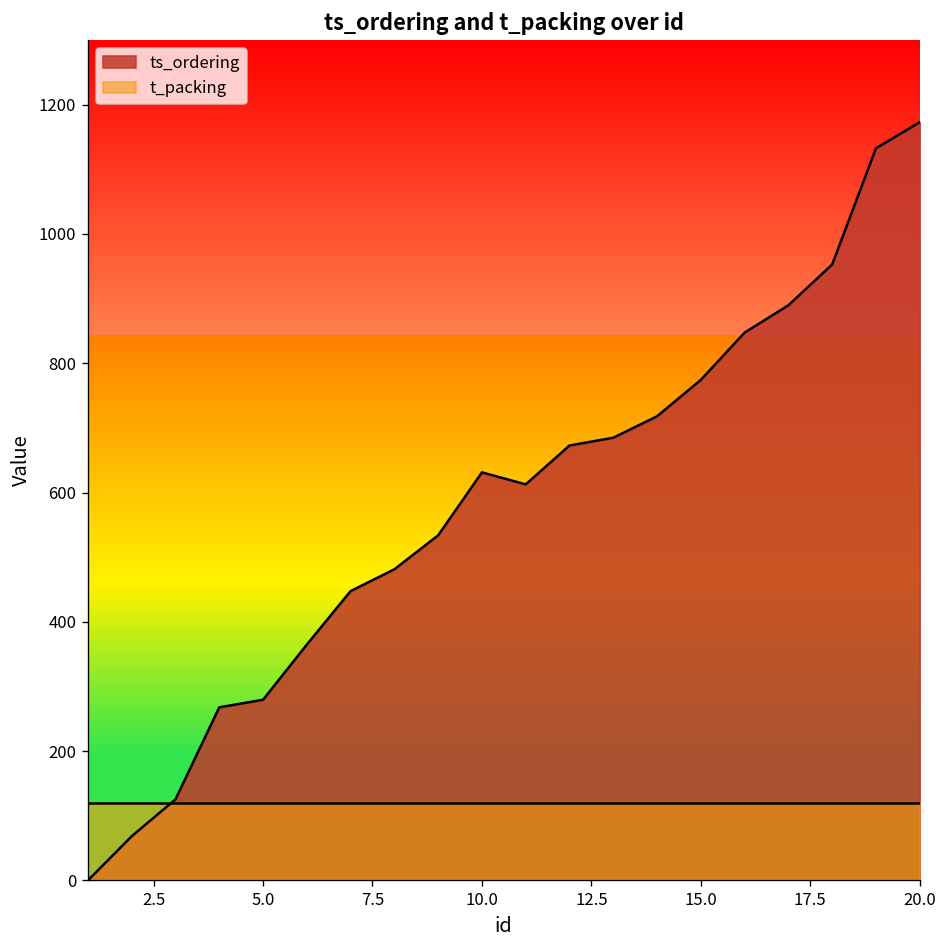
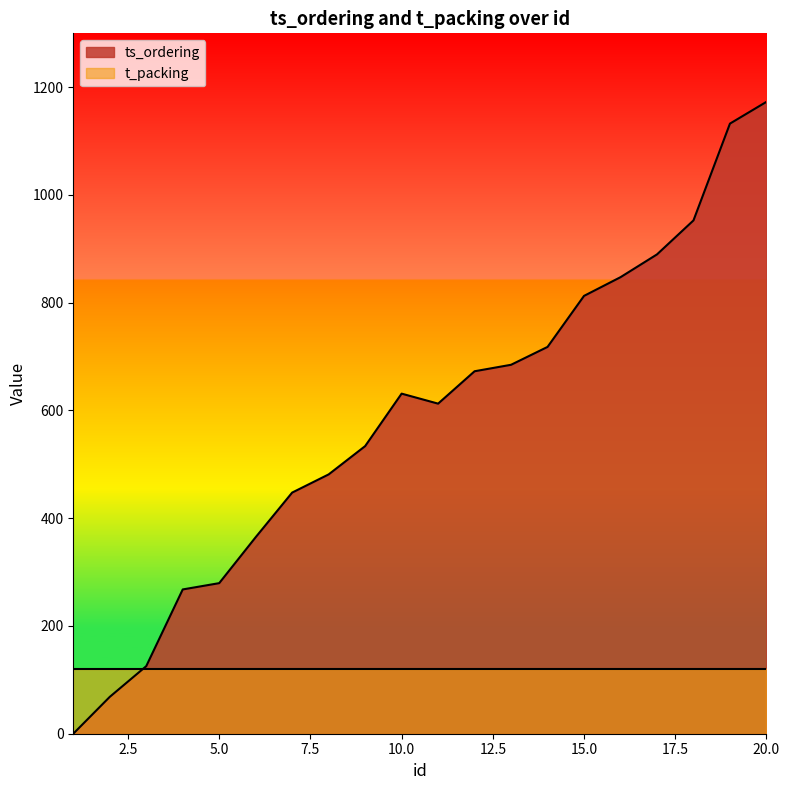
ts_ordering, 15.0: 770 -> 810
